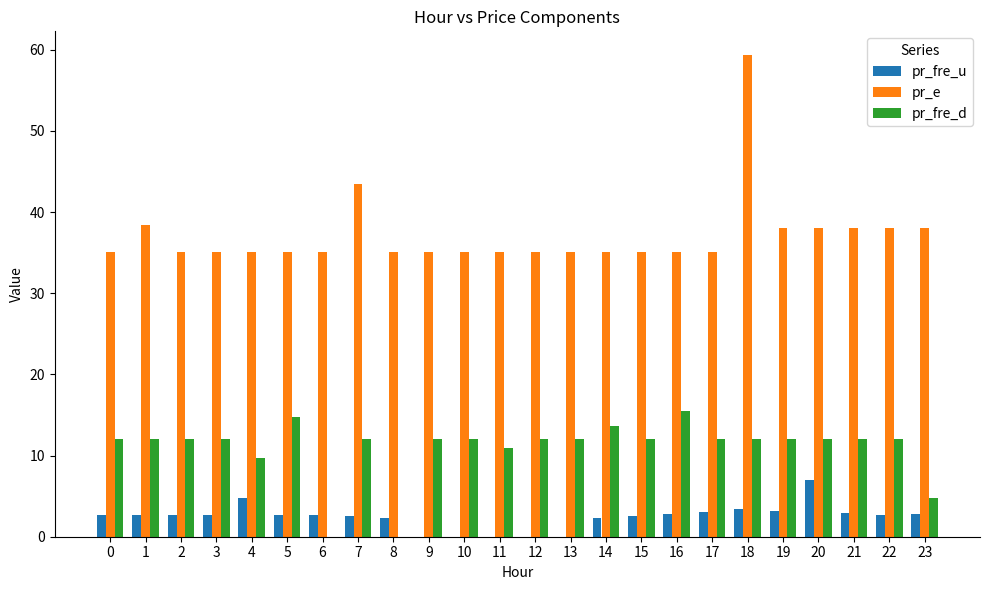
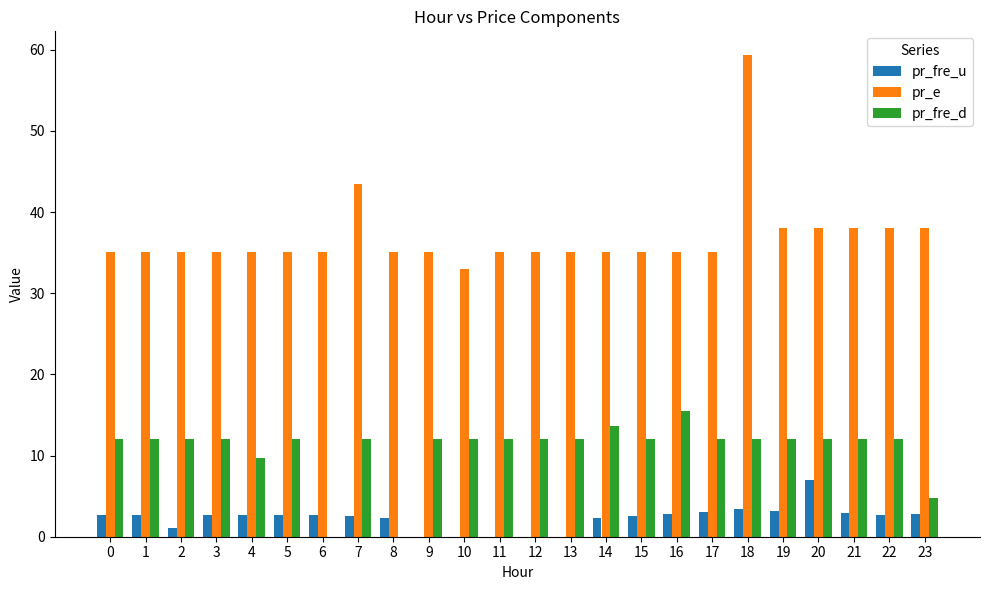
pr_e, 1: 38 -> 35
pr_fre_u, 2: 3 -> 1
pr_fre_u, 4: 5 -> 3
pr_fre_d, 5: 15 -> 12
pr_e, 10: 35 -> 33
pr_fre_d, 11: 11 -> 12
